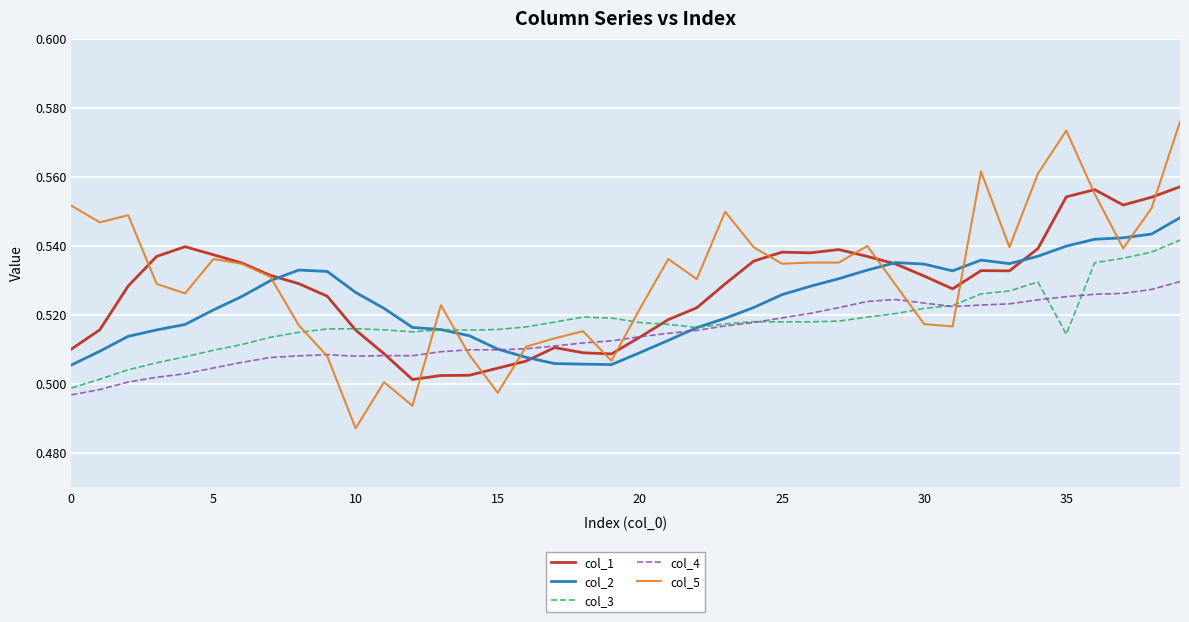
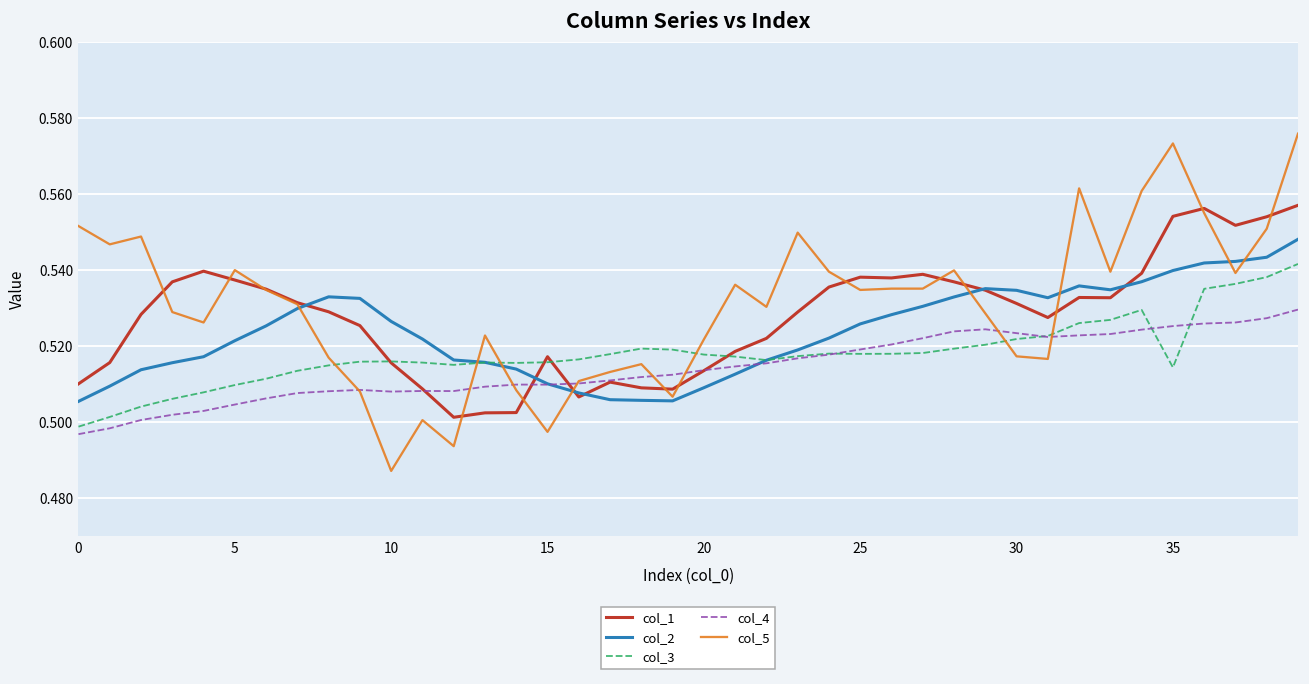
col_5, 5: 0.536 -> 0.540
col_1, 15: 0.505 -> 0.517
